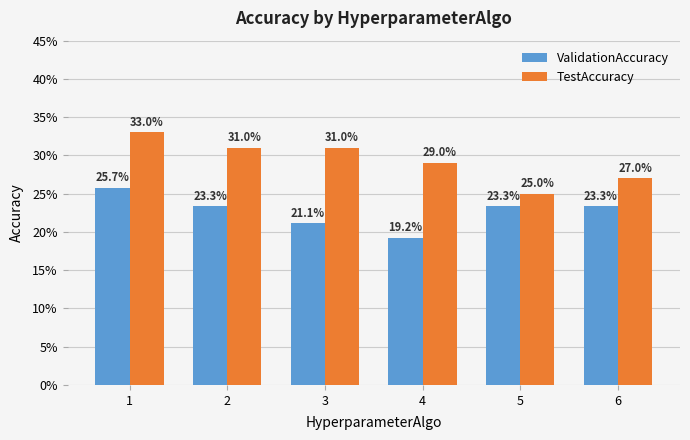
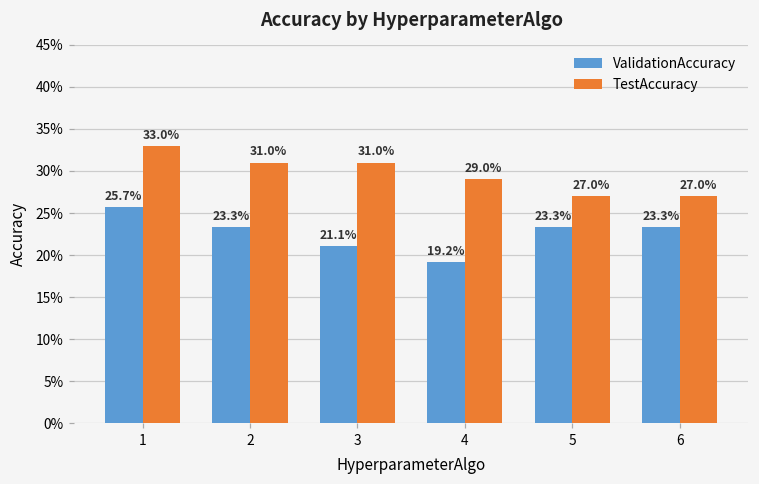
TestAccuracy, 5: 25.0% -> 27.0%
